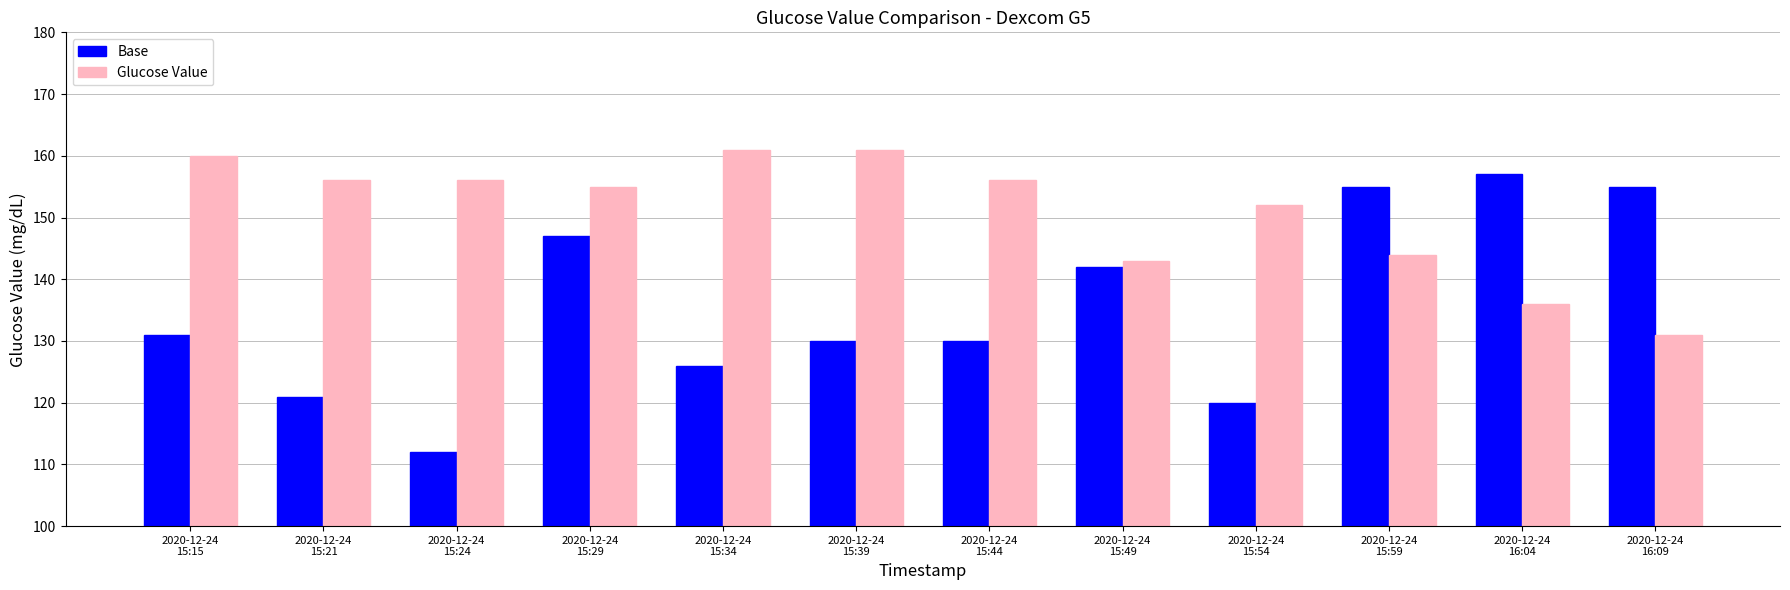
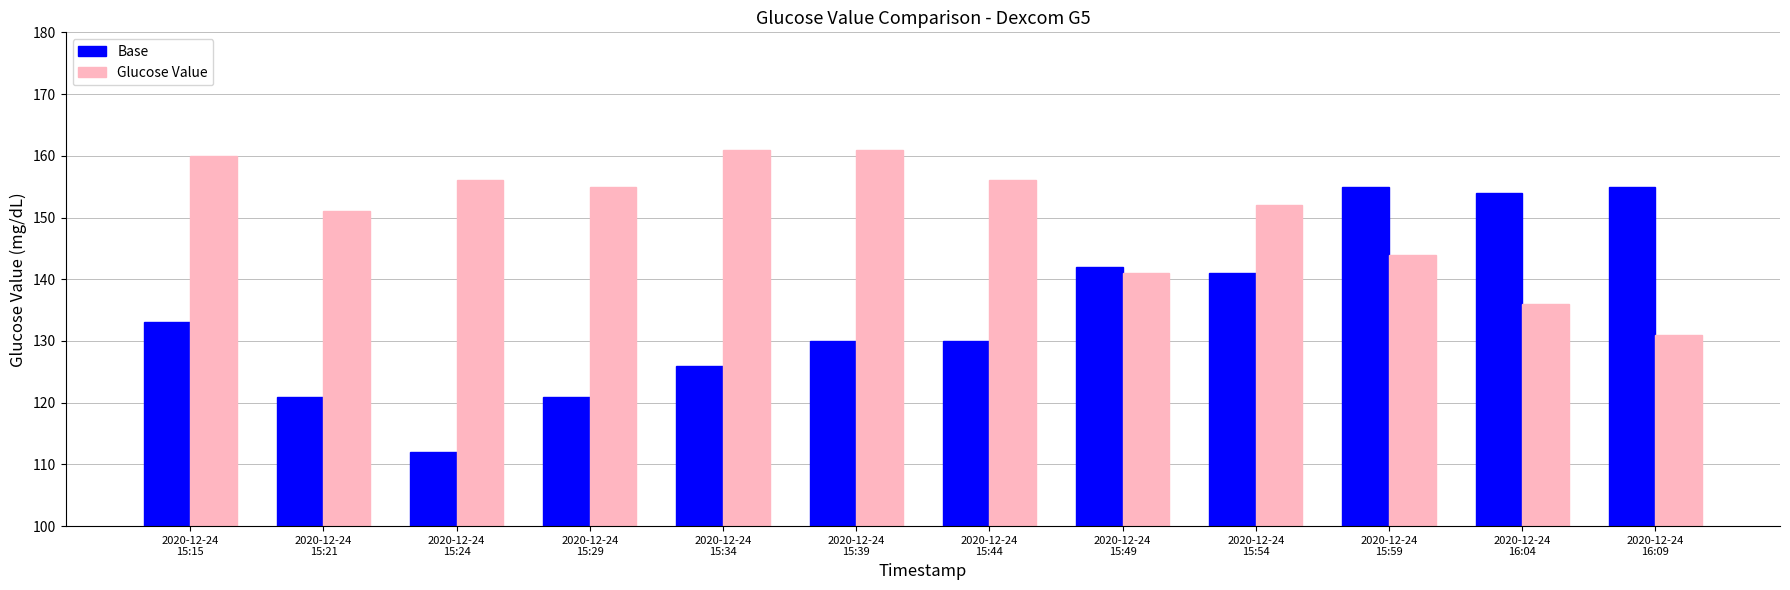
Base, 2020-12-24 15:15: 131 -> 133
Glucose Value, 2020-12-24 15:21: 156 -> 151
Base, 2020-12-24 15:29: 147 -> 121
Glucose Value, 2020-12-24 15:49: 143 -> 141
Base, 2020-12-24 15:54: 120 -> 141
Base, 2020-12-24 16:04: 157 -> 154
